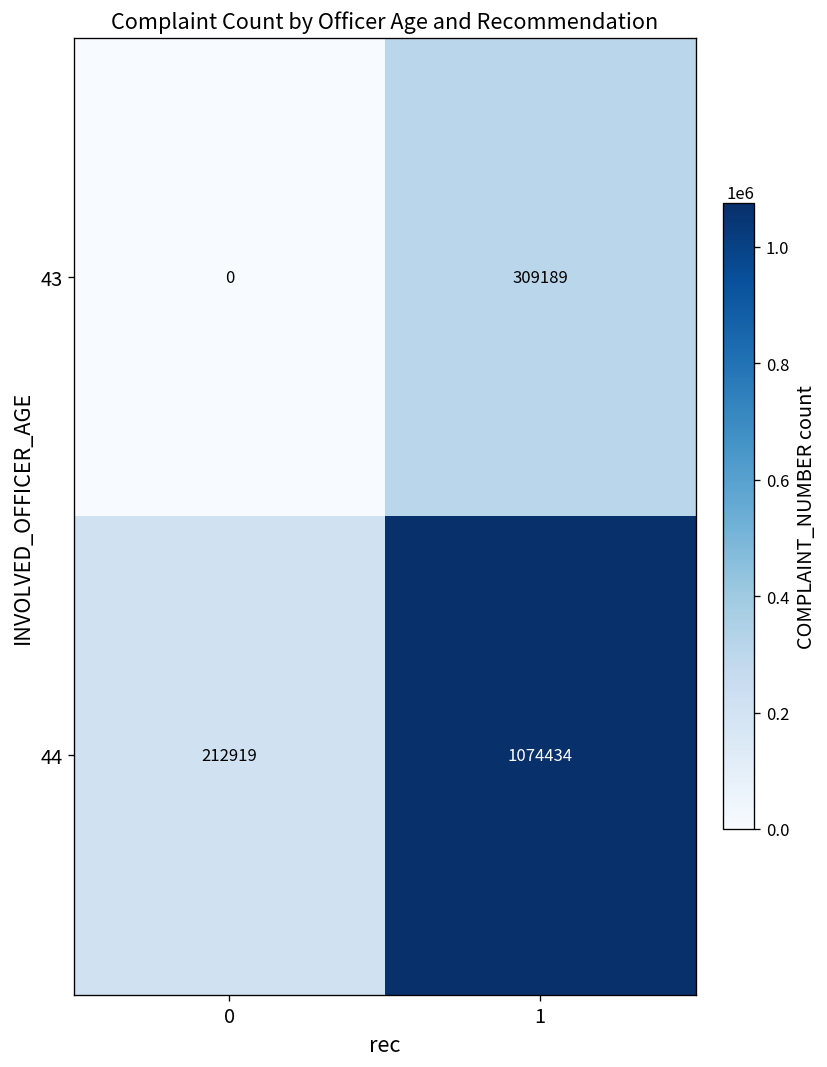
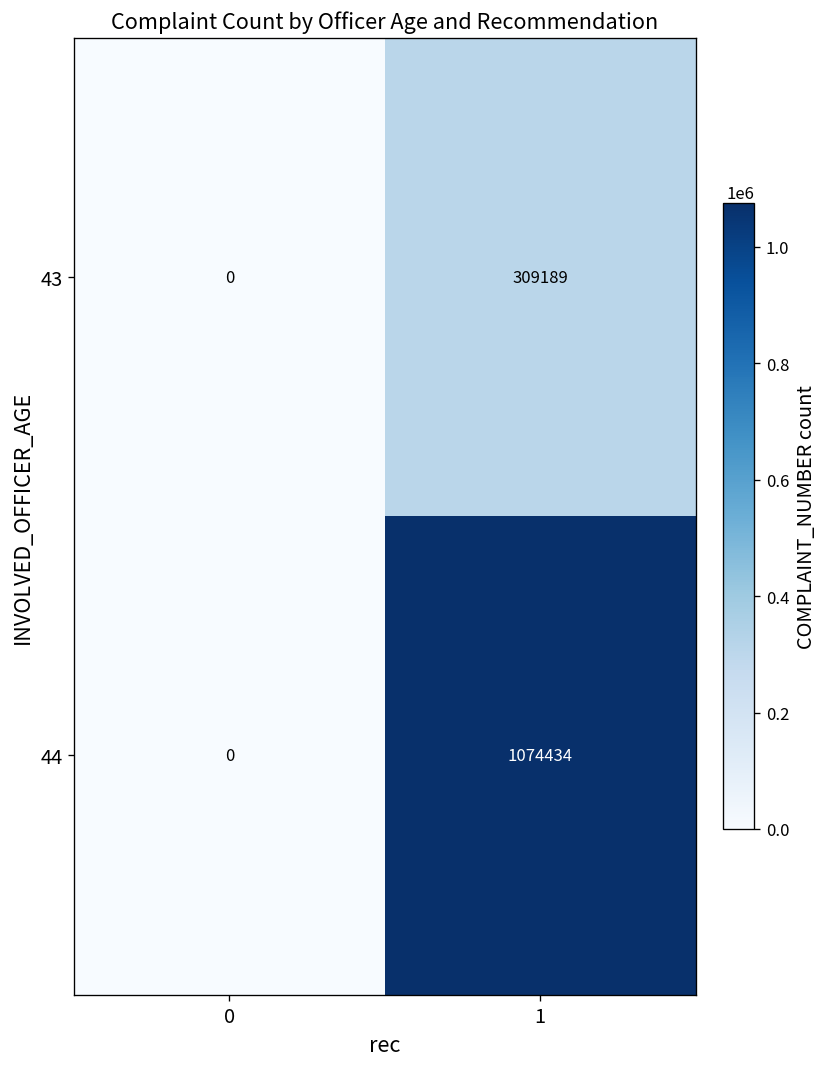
44, 0: 212919 -> 0
